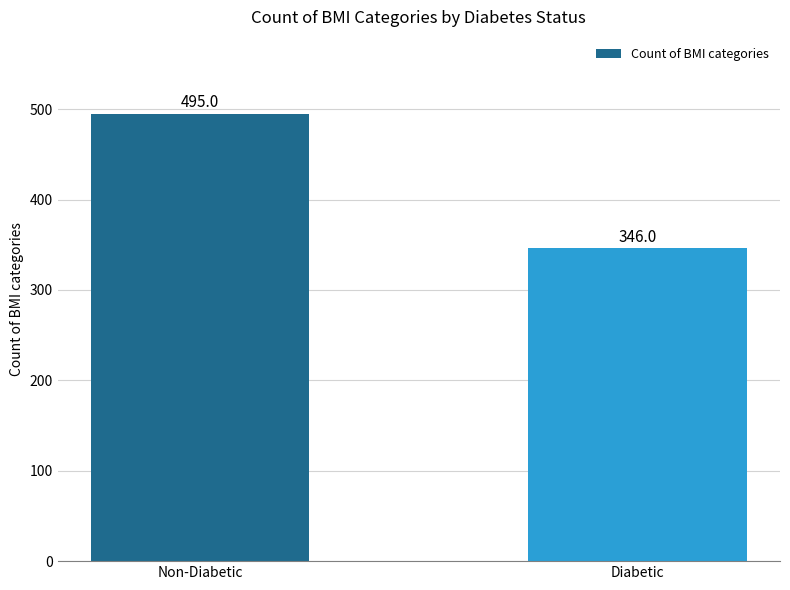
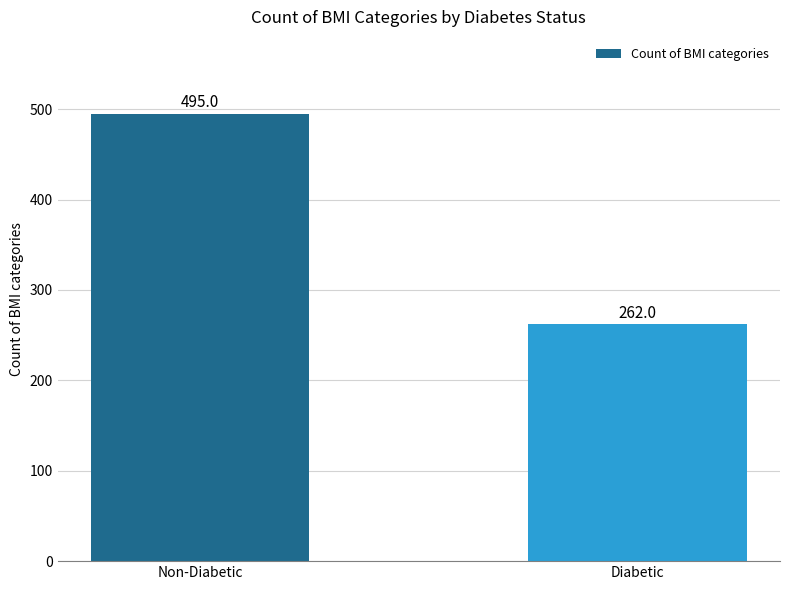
Diabetic: 346.0 -> 262.0
